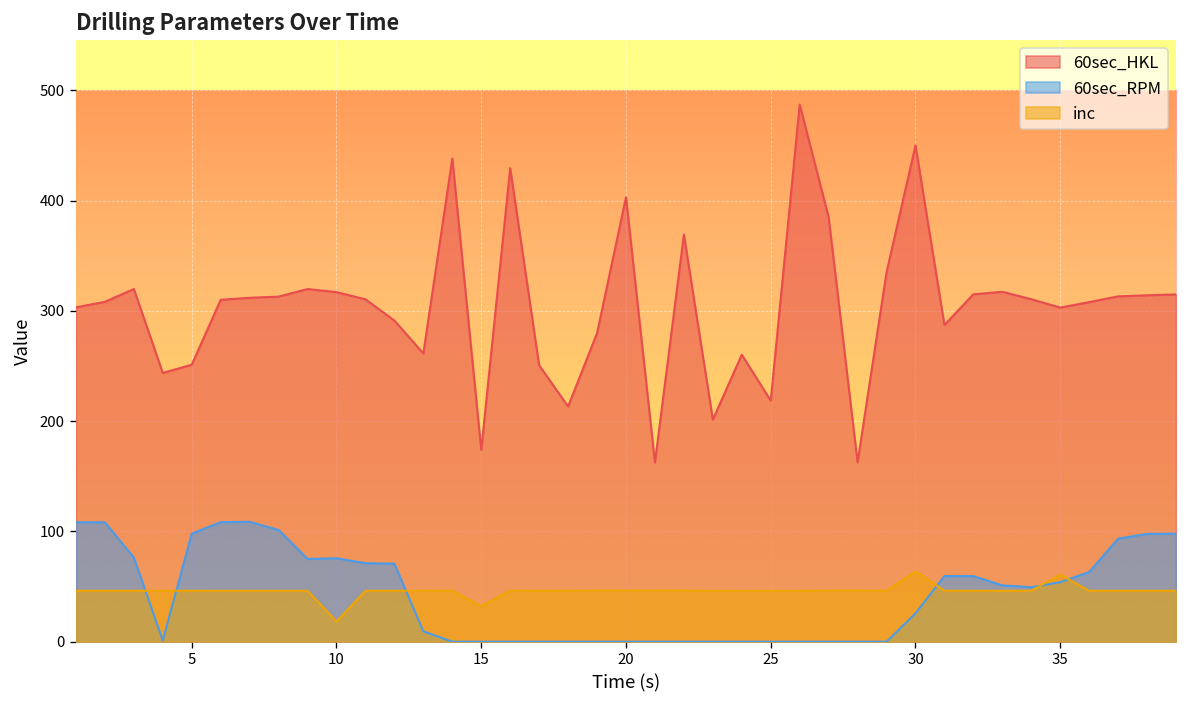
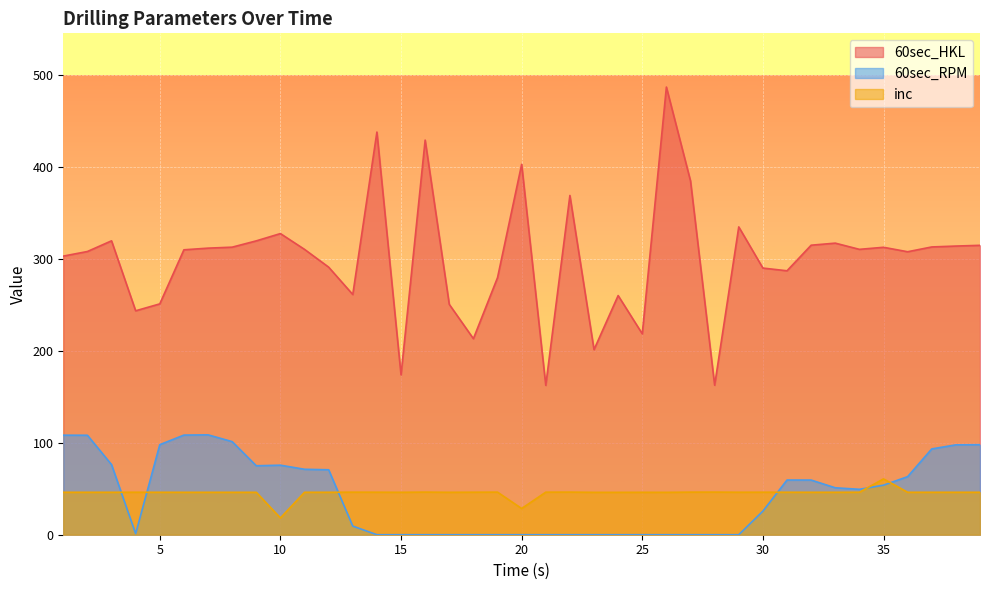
60sec_HKL, 10: 320 -> 330
inc, 15: 30 -> 50
inc, 20: 50 -> 30
60sec_HKL, 30: 450 -> 290
inc, 30: 60 -> 50
60sec_HKL, 35: 300 -> 310
